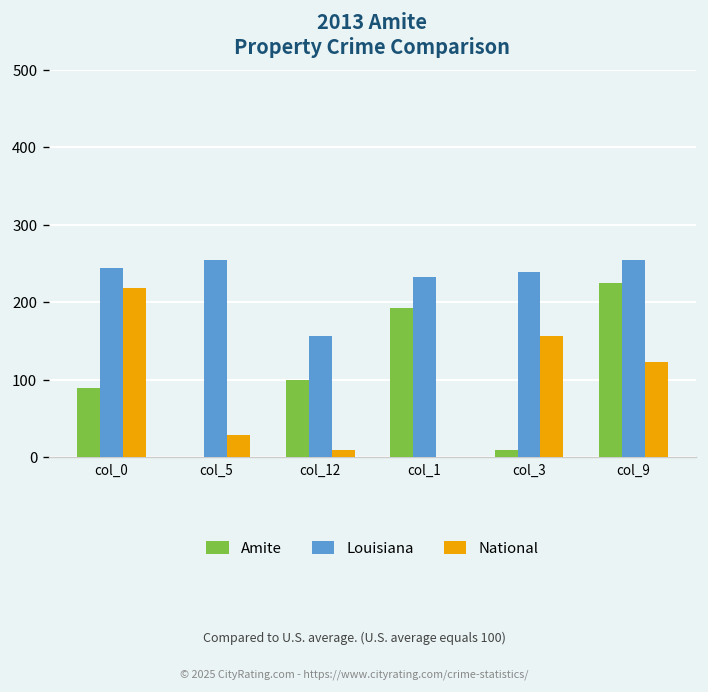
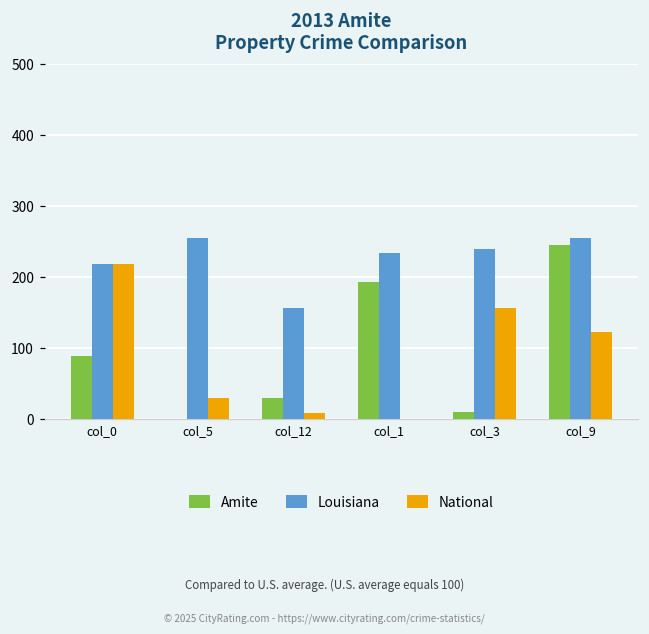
Louisiana, col_0: 250 -> 220
Amite, col_12: 100 -> 30
Amite, col_9: 230 -> 250
